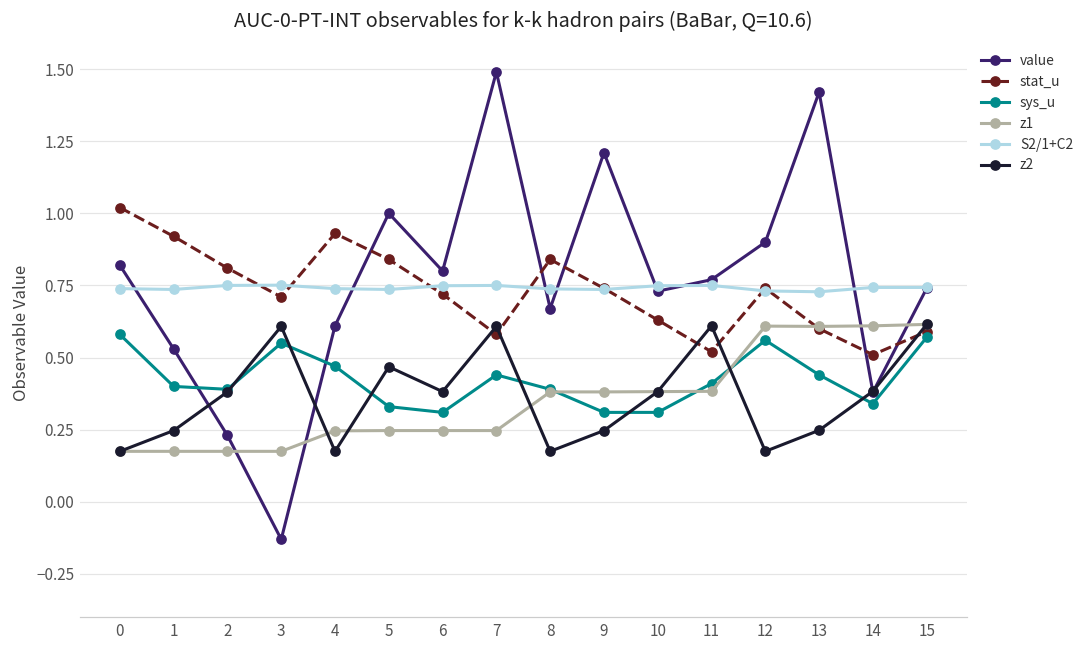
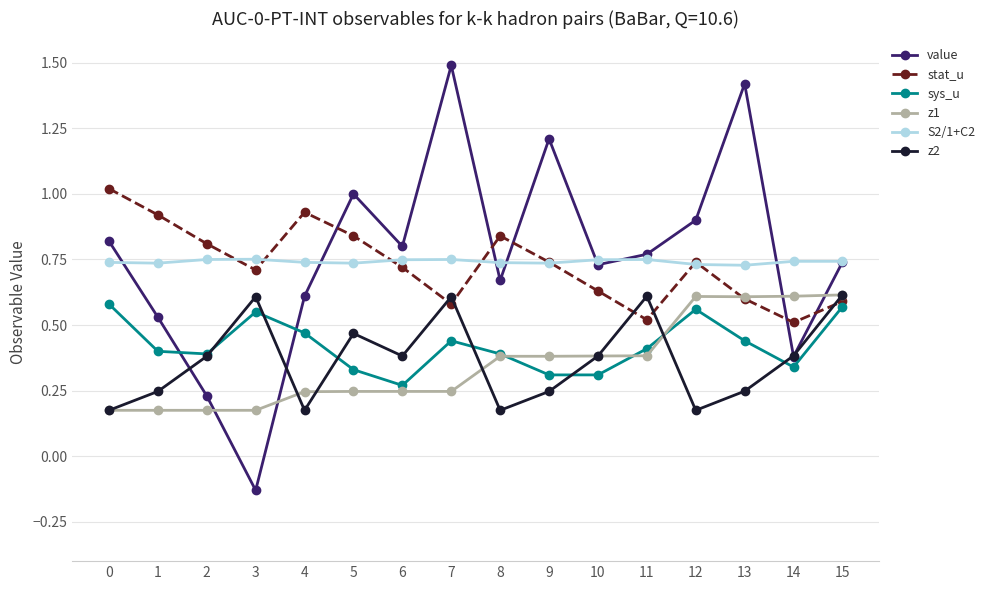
sys_u, 6: 0.31 -> 0.27
